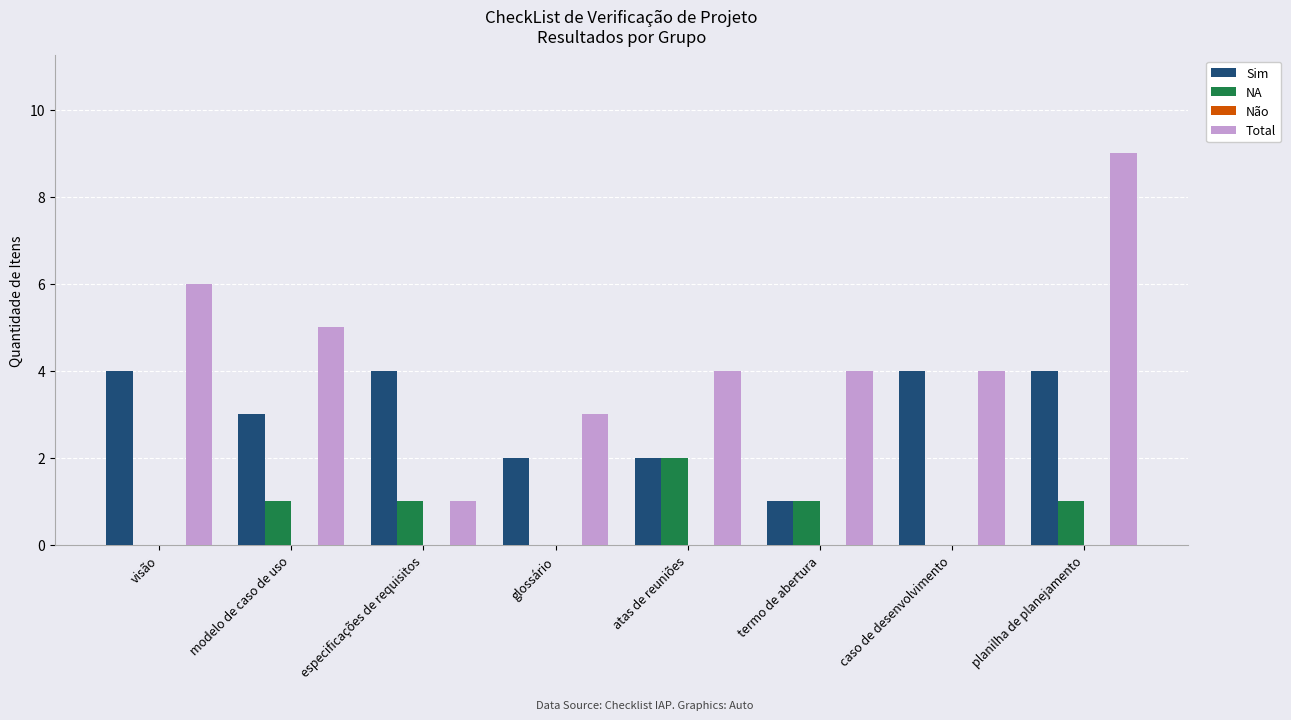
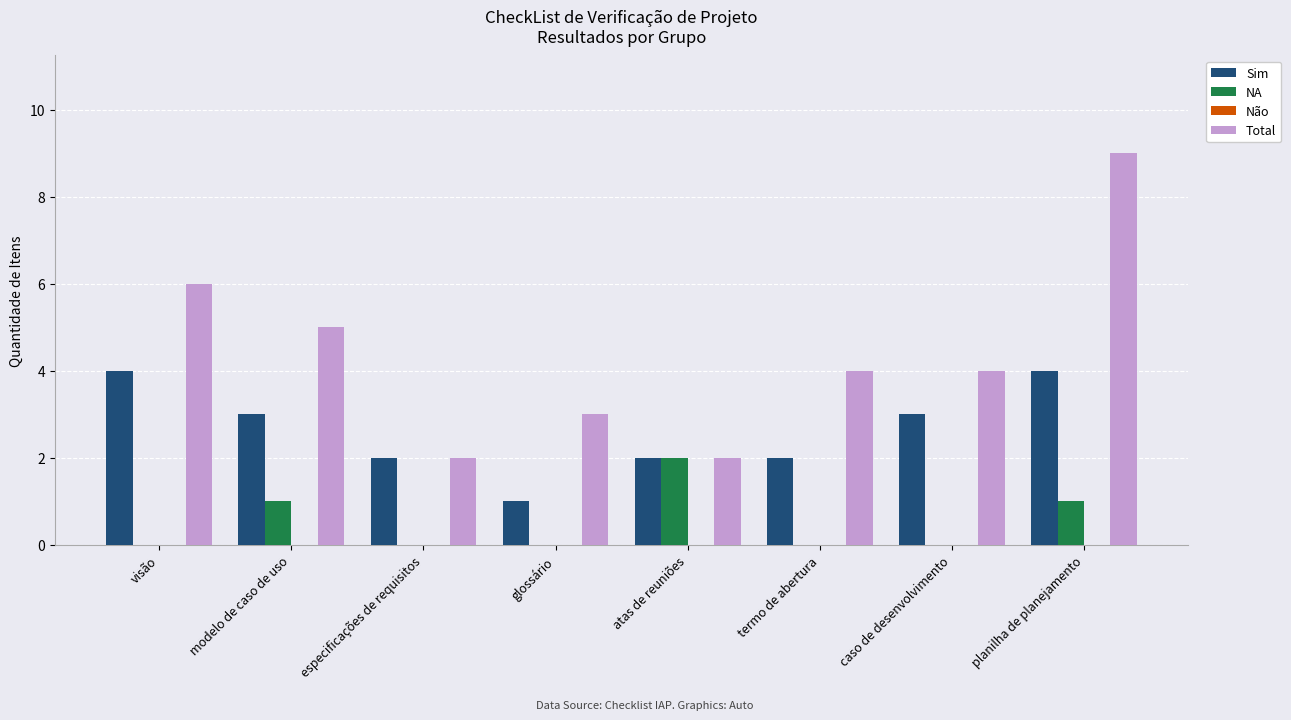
Sim, especificações de requisitos: 4 -> 2
NA, especificações de requisitos: 1 -> 0
Total, especificações de requisitos: 1 -> 2
Sim, glossário: 2 -> 1
Total, atas de reuniões: 4 -> 2
Sim, termo de abertura: 1 -> 2
NA, termo de abertura: 1 -> 0
Sim, caso de desenvolvimento: 4 -> 3
